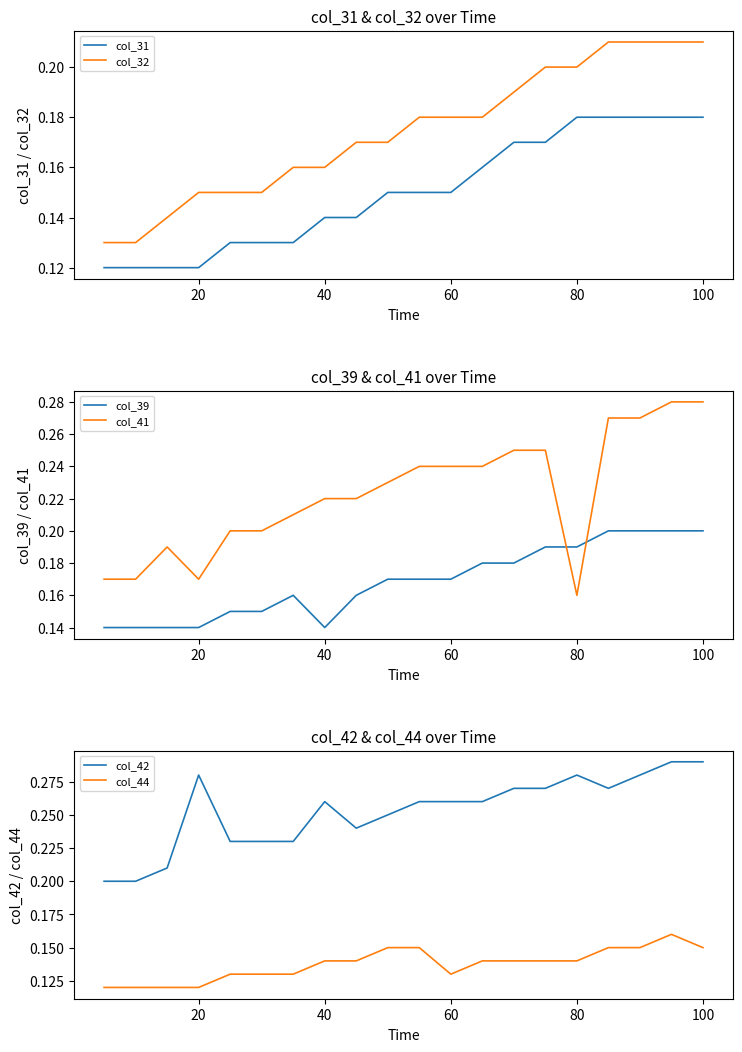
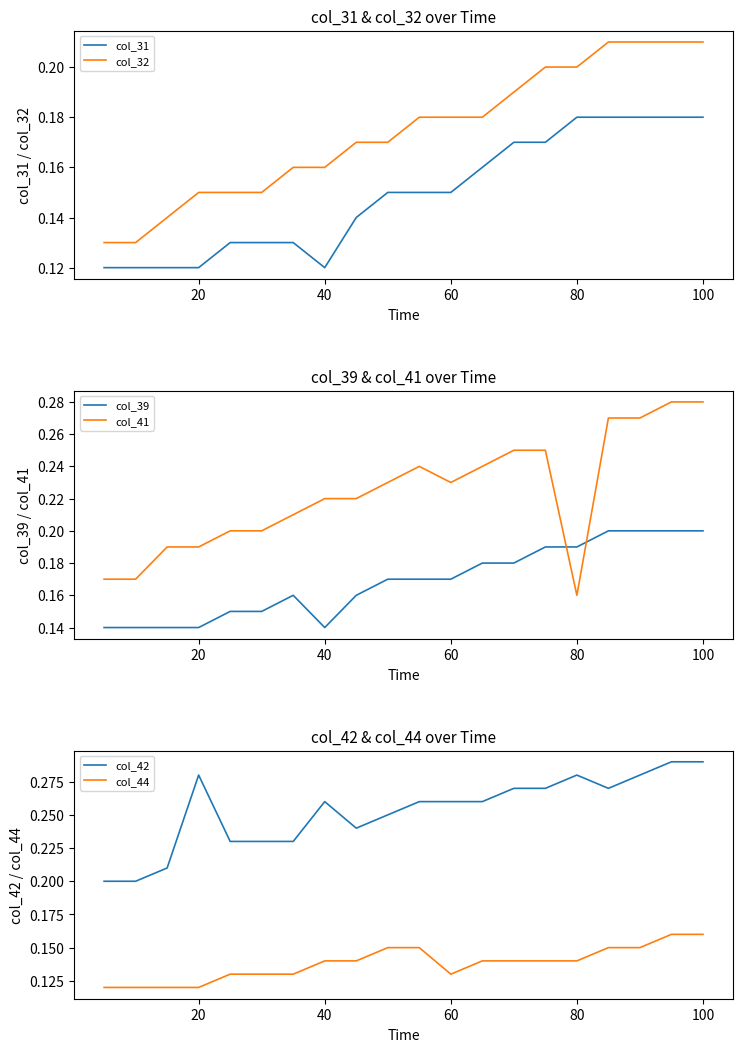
col_31 & col_32 over Time, col_31, 40: 0.14 -> 0.12
col_39 & col_41 over Time, col_41, 20: 0.17 -> 0.19
col_39 & col_41 over Time, col_41, 60: 0.24 -> 0.23
col_42 & col_44 over Time, col_44, 100: 0.15 -> 0.16
